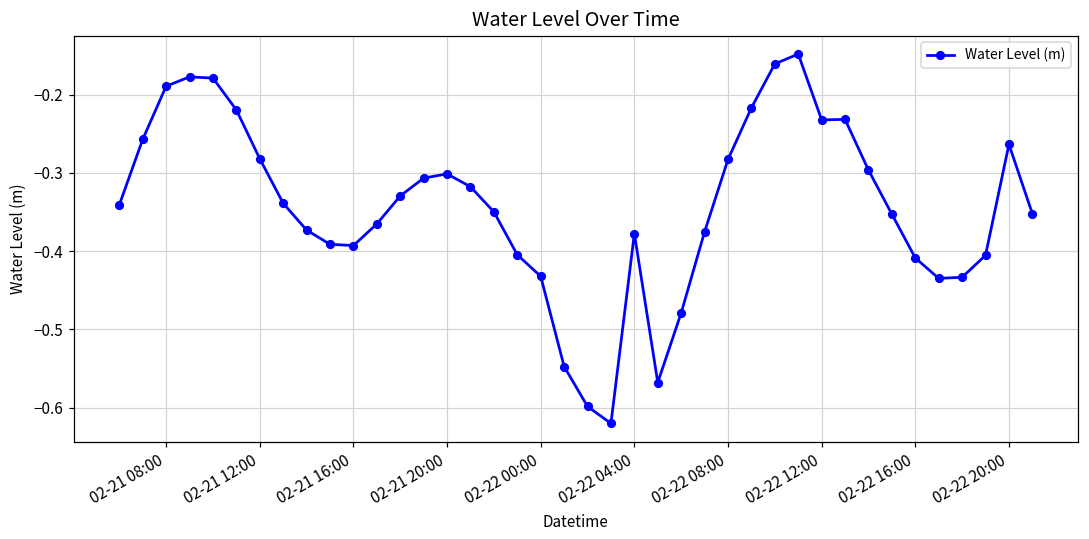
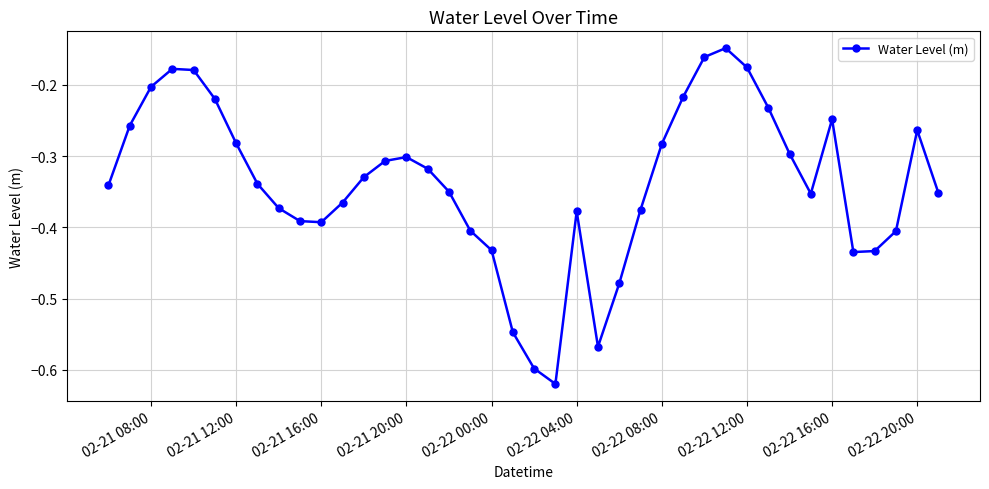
02-21 08:00: -0.19 -> -0.20
02-22 12:00: -0.23 -> -0.18
02-22 16:00: -0.41 -> -0.25
